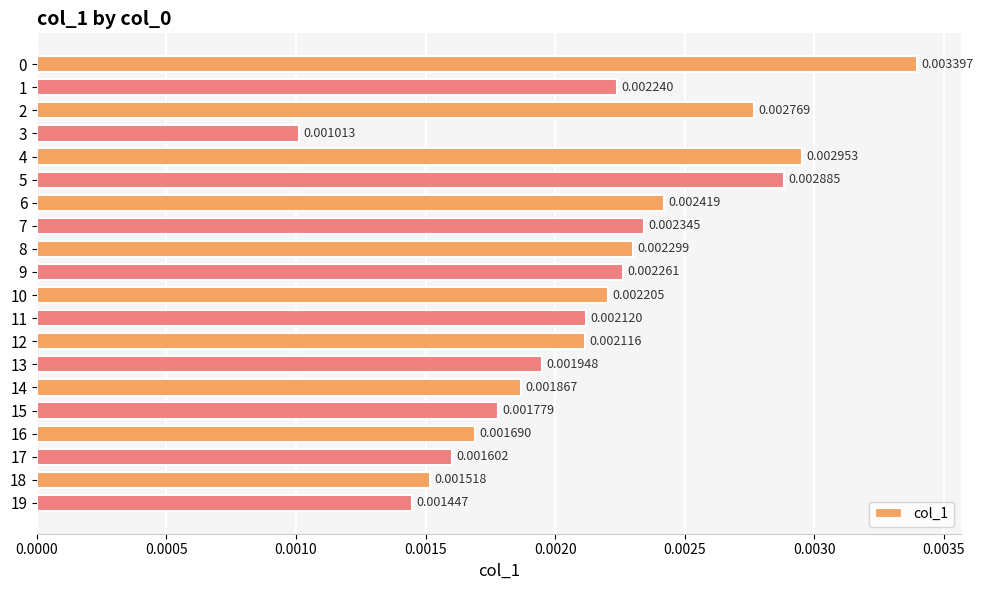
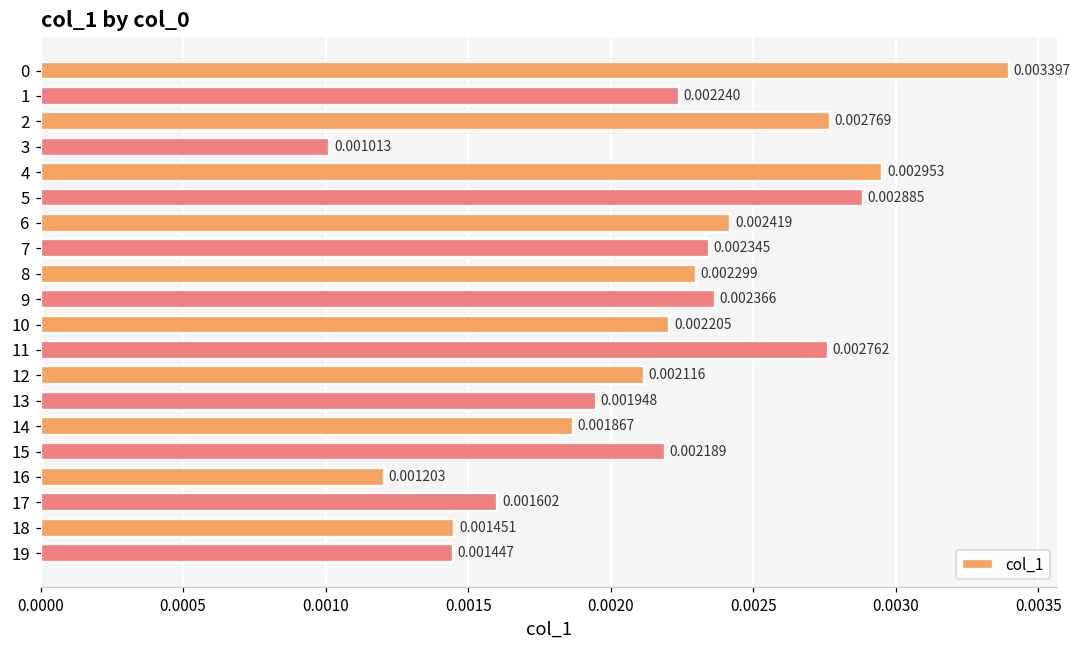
9: 0.002261 -> 0.002366
11: 0.002120 -> 0.002762
15: 0.001779 -> 0.002189
16: 0.001690 -> 0.001203
18: 0.001518 -> 0.001451
